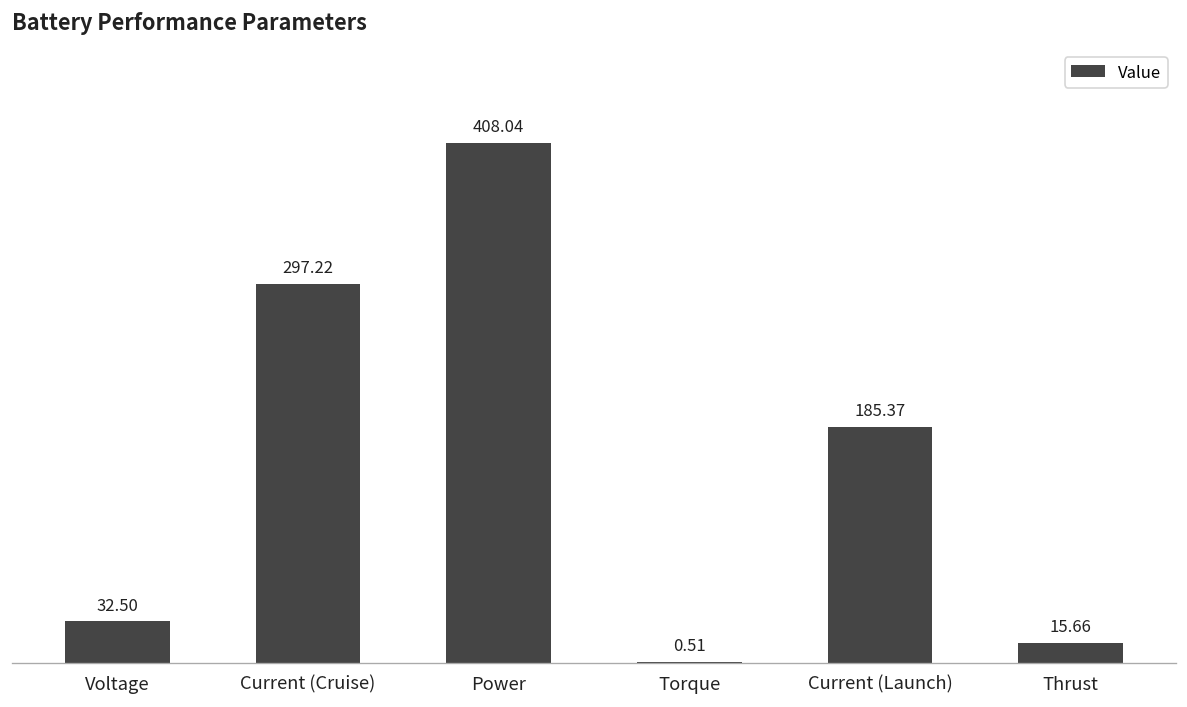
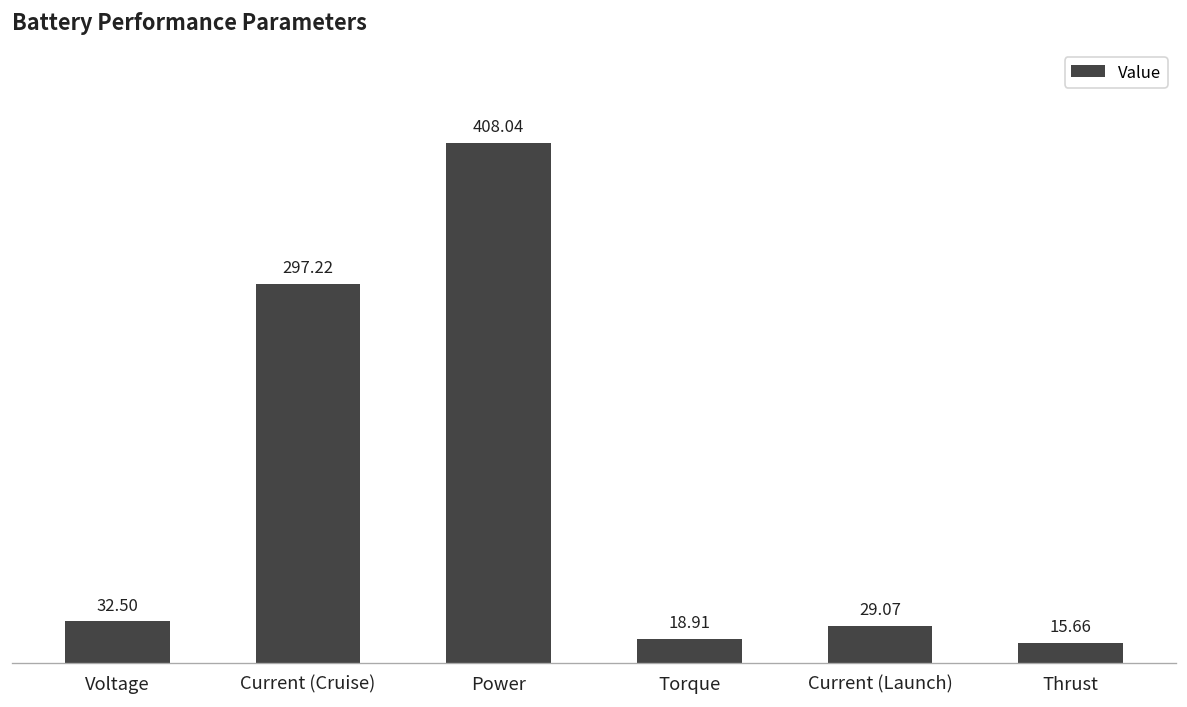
Torque: 0.51 -> 18.91
Current (Launch): 185.37 -> 29.07
